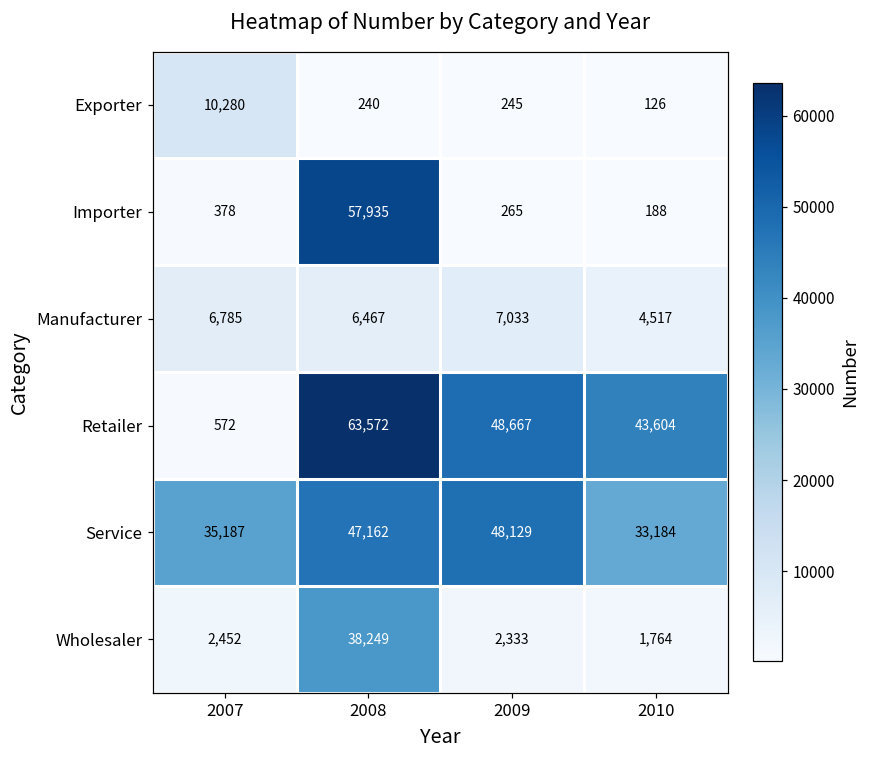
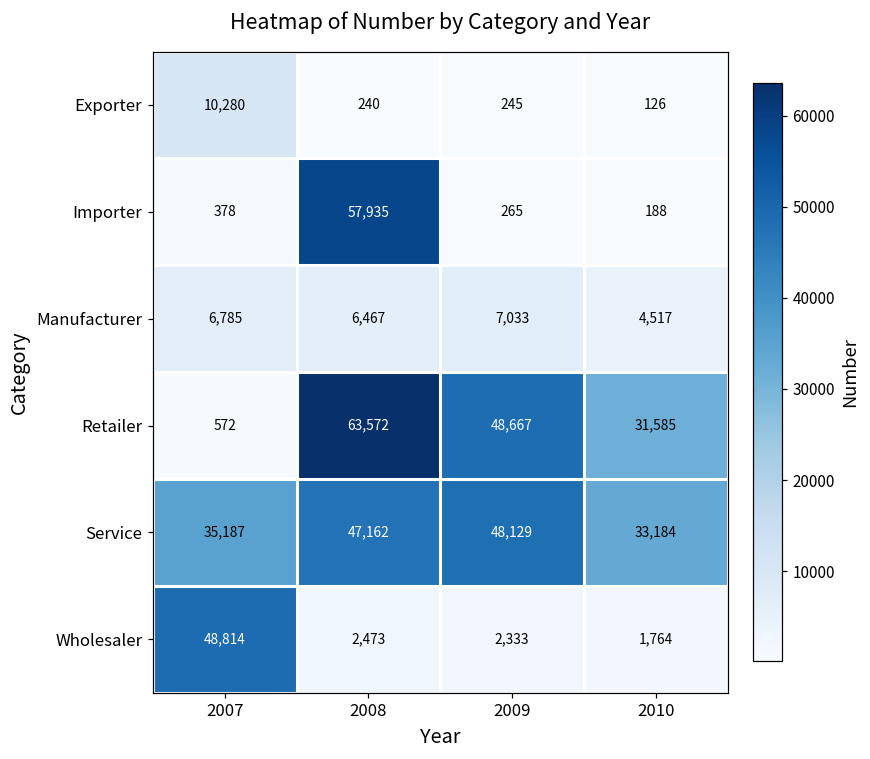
Retailer, 2010: 43,604 -> 31,585
Wholesaler, 2007: 2,452 -> 48,814
Wholesaler, 2008: 38,249 -> 2,473
